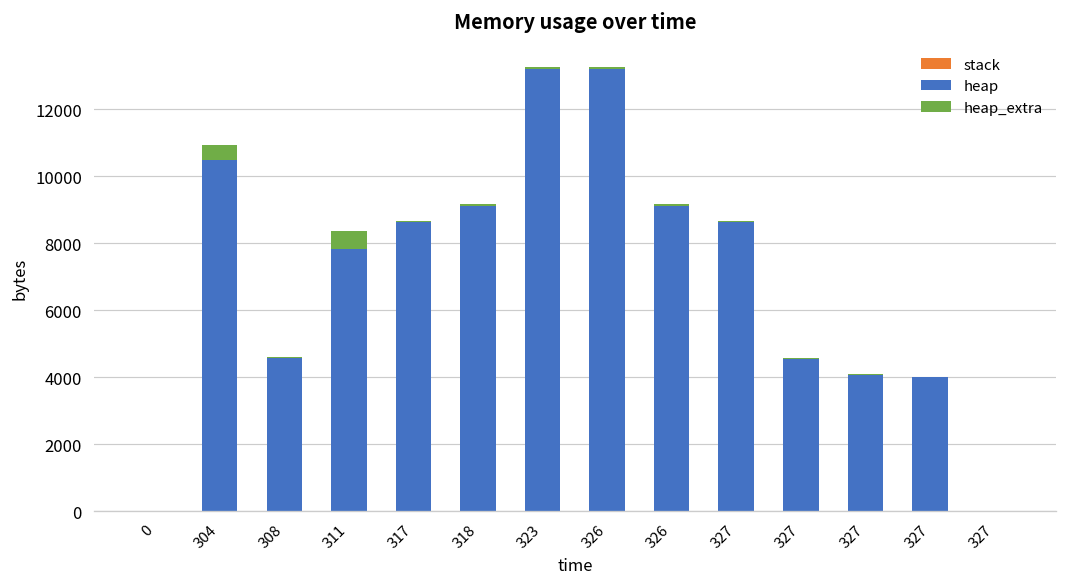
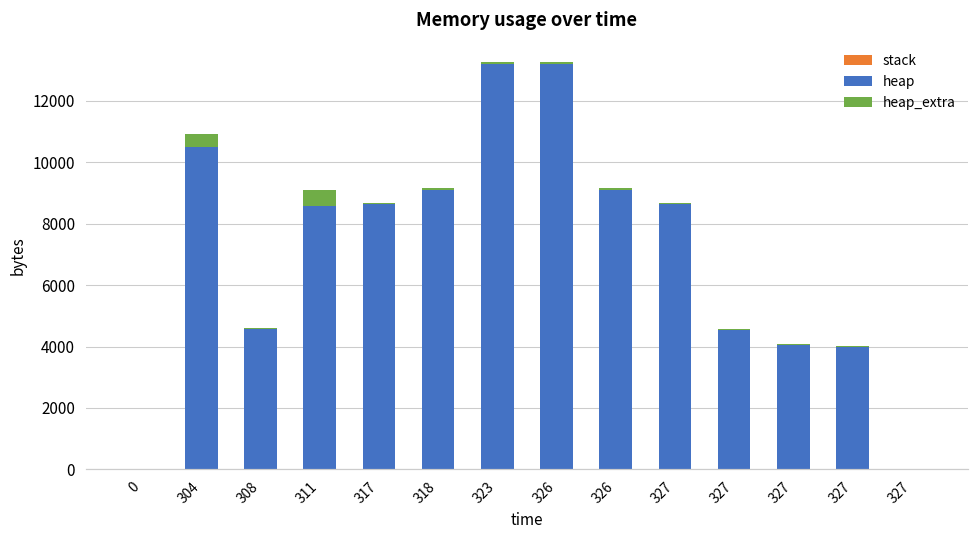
heap, 311: 7800 -> 8600
